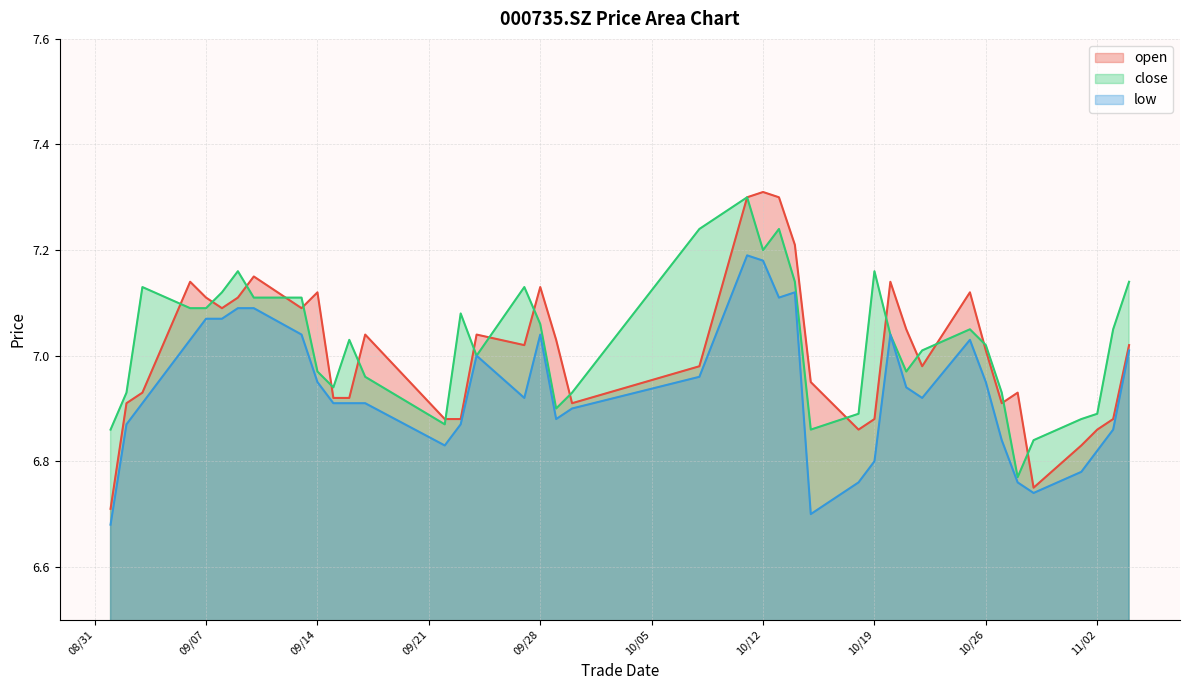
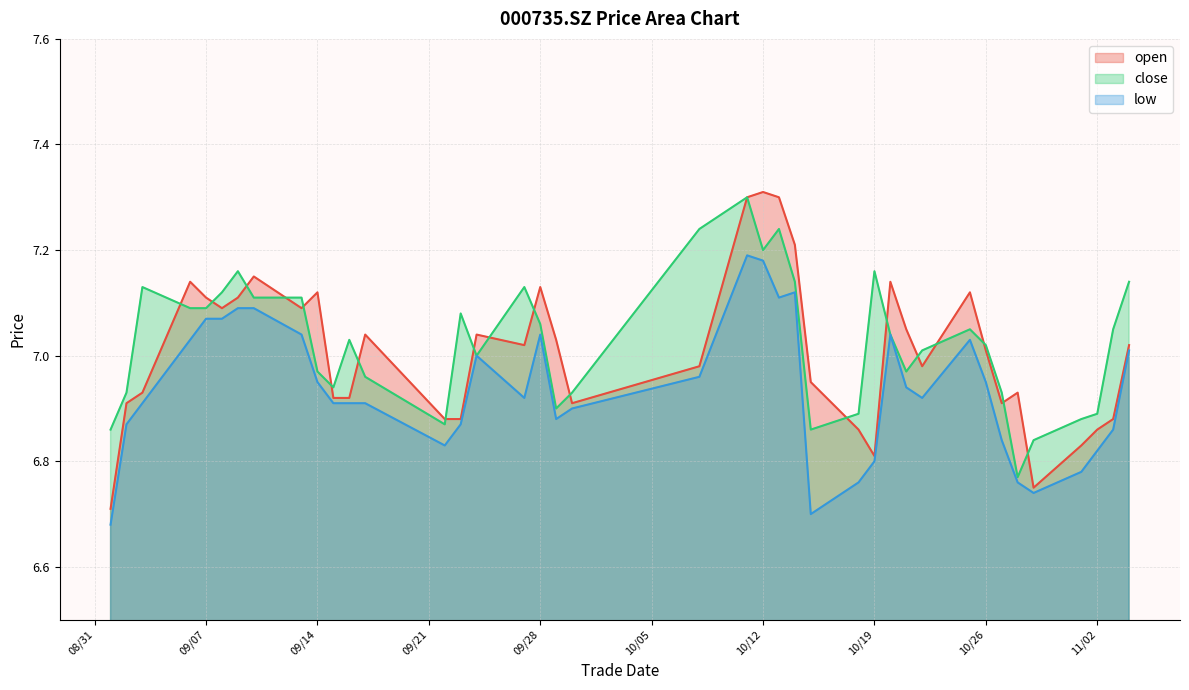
open, 10/19: 6.88 -> 6.81
